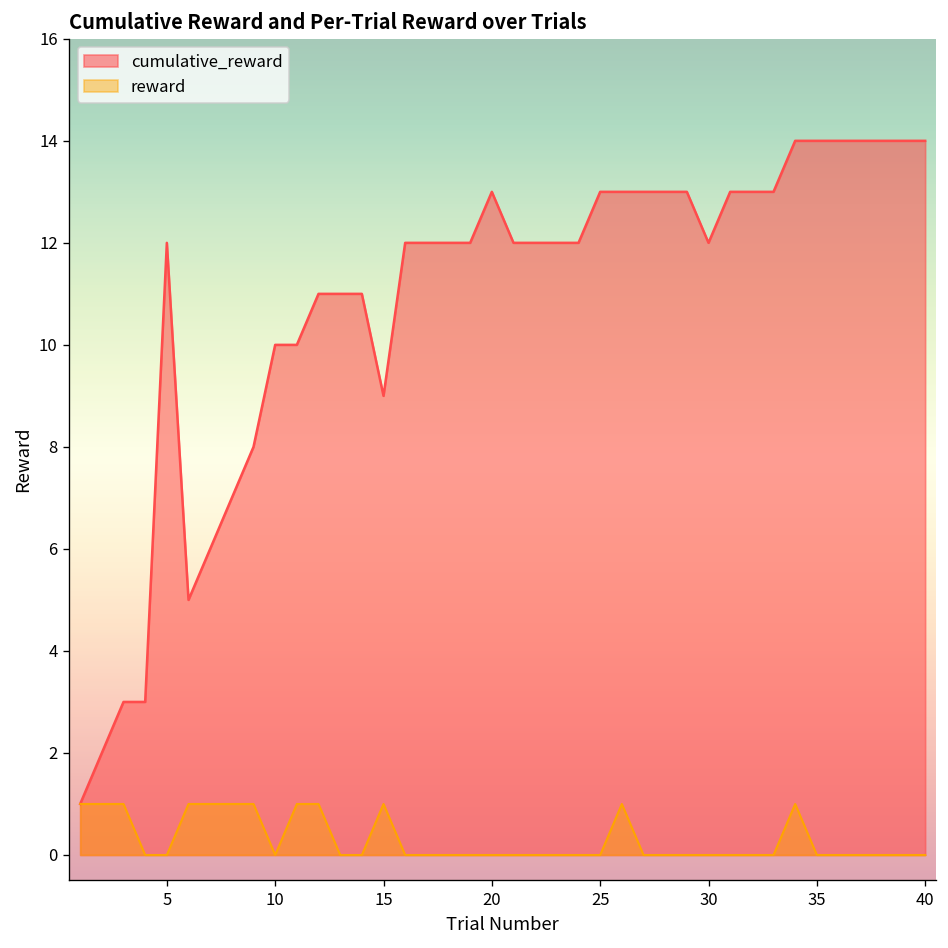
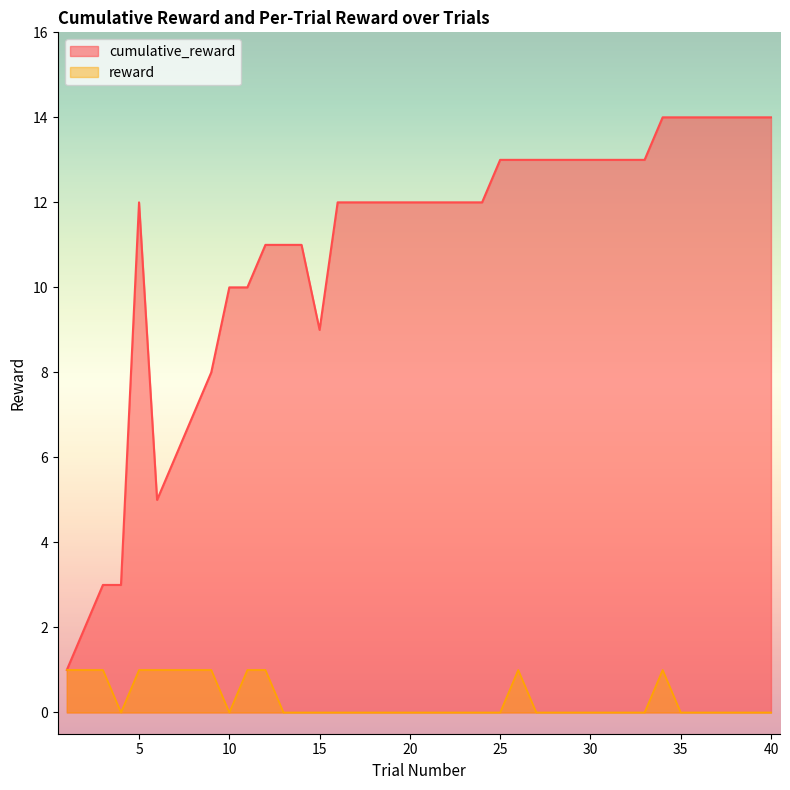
reward, 5: 0 -> 1
reward, 15: 1 -> 0
cumulative_reward, 20: 13 -> 12
cumulative_reward, 30: 12 -> 13
